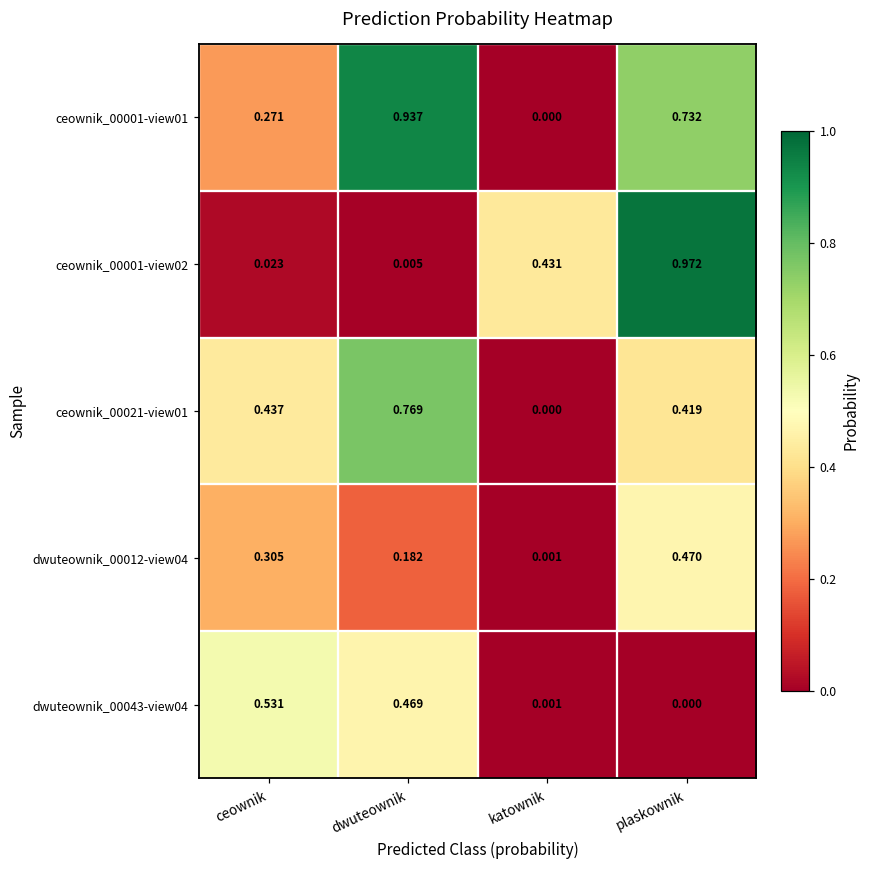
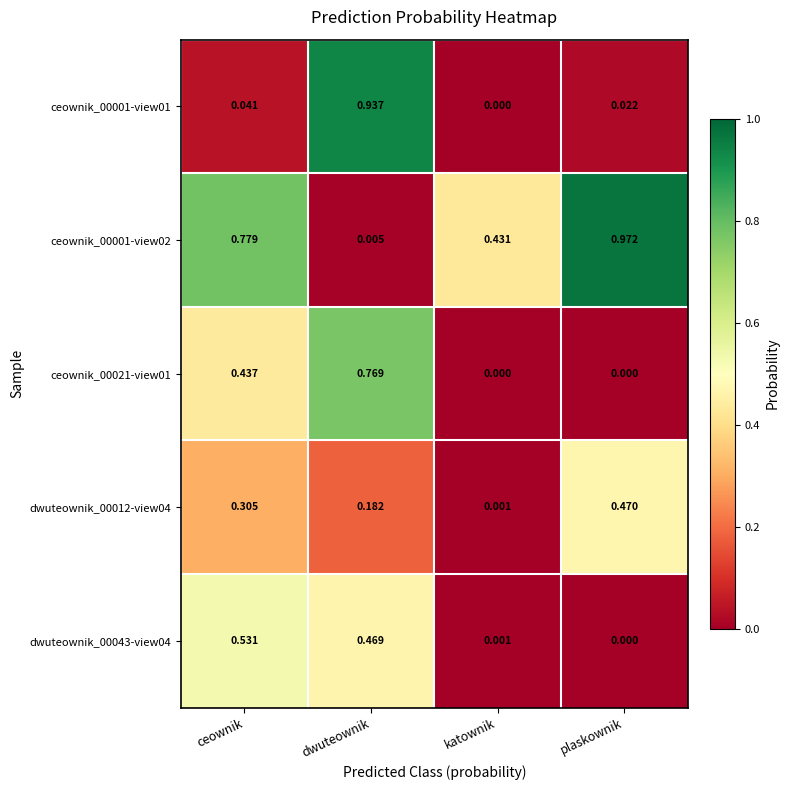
ceownik_00001-view01, ceownik: 0.271 -> 0.041
ceownik_00001-view01, plaskownik: 0.732 -> 0.022
ceownik_00001-view02, ceownik: 0.023 -> 0.779
ceownik_00021-view01, plaskownik: 0.419 -> 0.000
